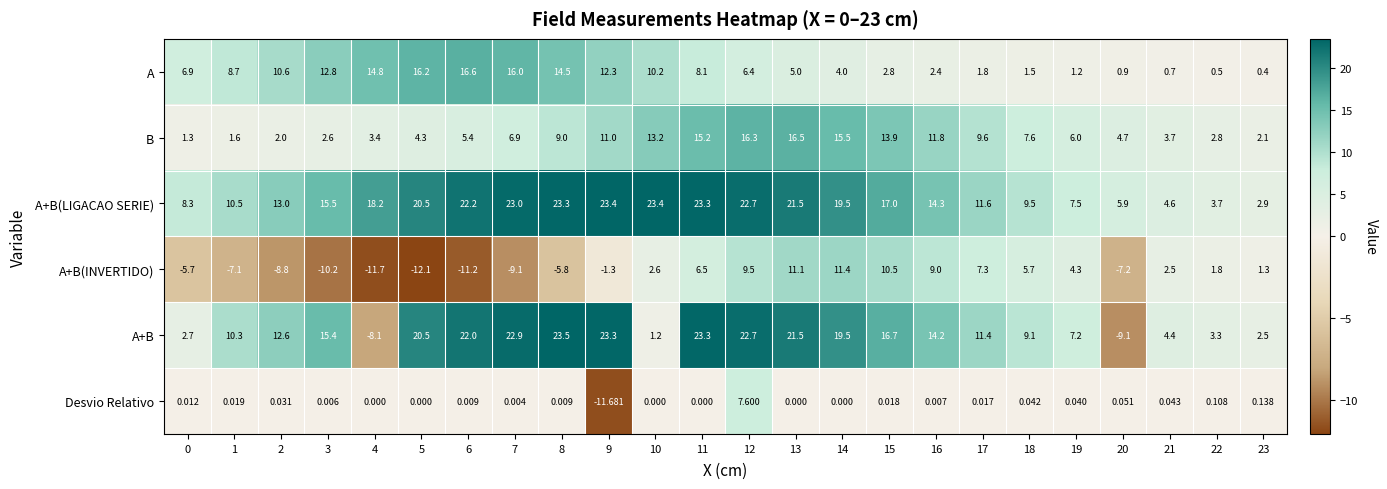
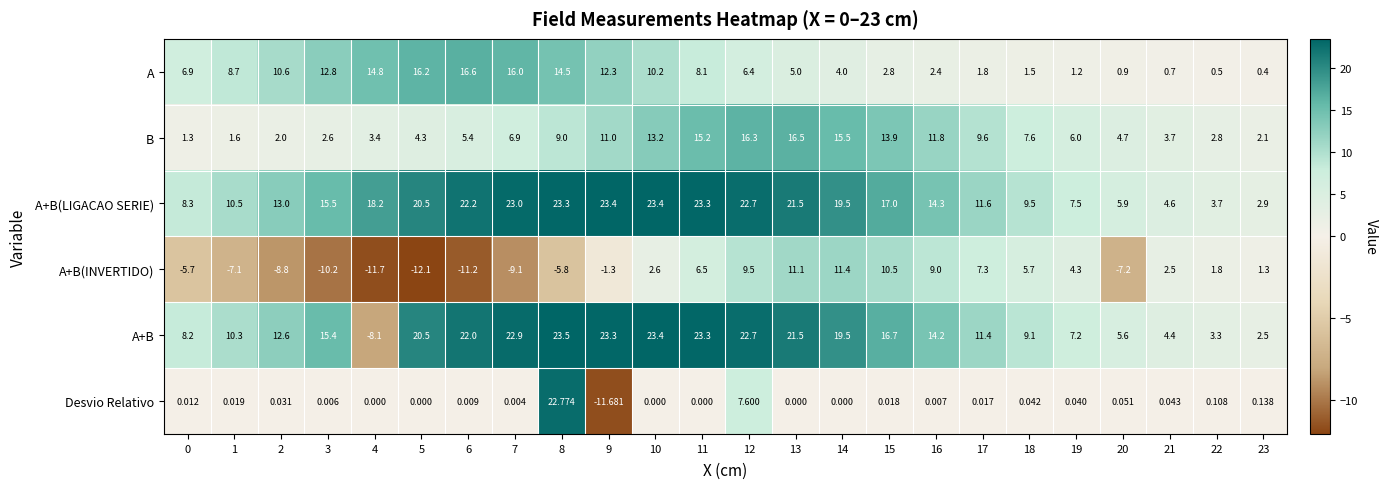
A+B, 0: 2.7 -> 8.2
A+B, 10: 1.2 -> 23.4
A+B, 20: -9.1 -> 5.6
Desvio Relativo, 8: 0.009 -> 22.774
